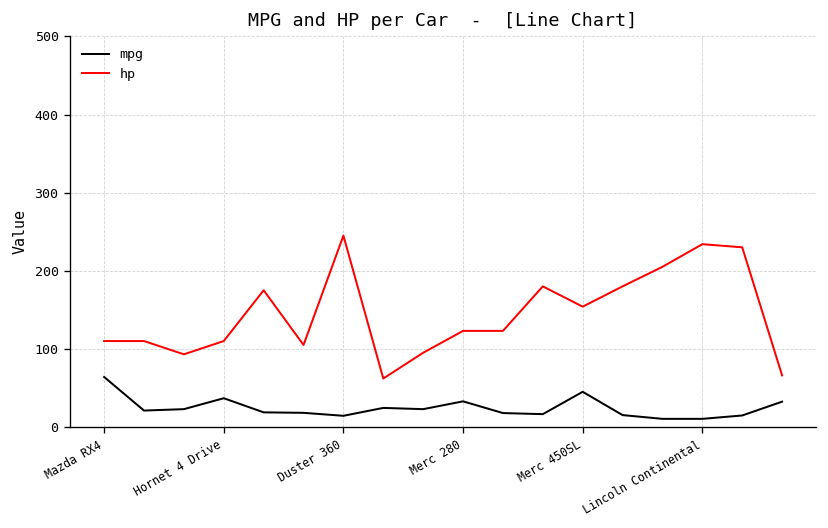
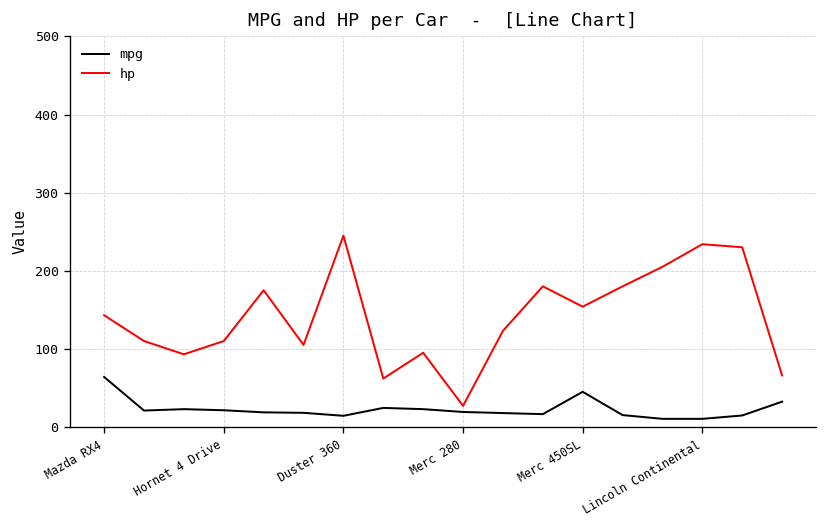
hp, Mazda RX4: 110 -> 140
mpg, Hornet 4 Drive: 40 -> 20
mpg, Merc 280: 30 -> 20
hp, Merc 280: 120 -> 30
